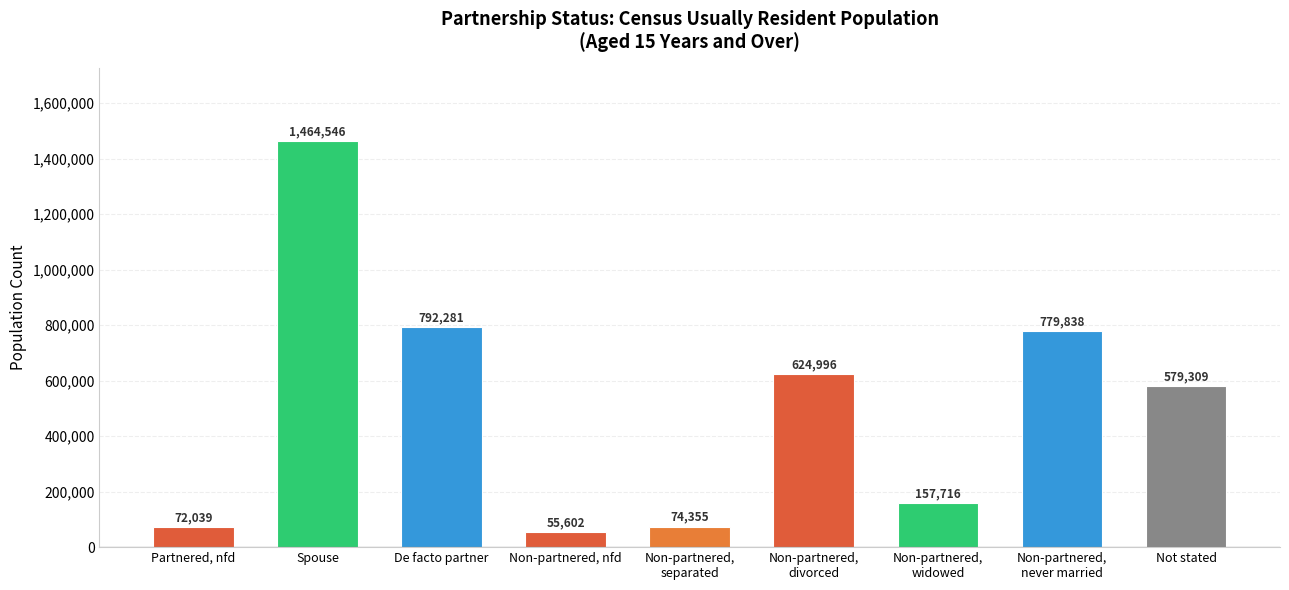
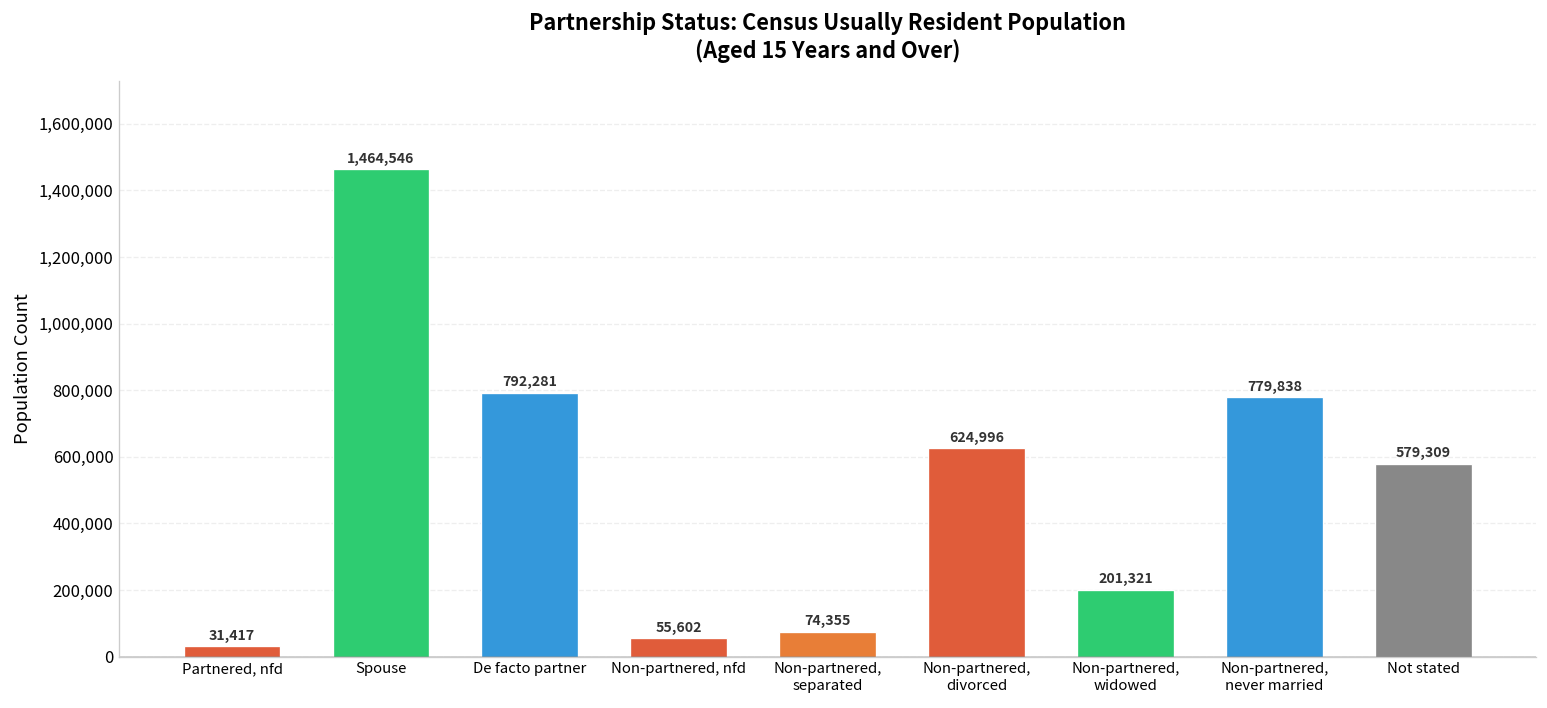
Partnered, nfd: 72,039 -> 31,417
Non-partnered, widowed: 157,716 -> 201,321
